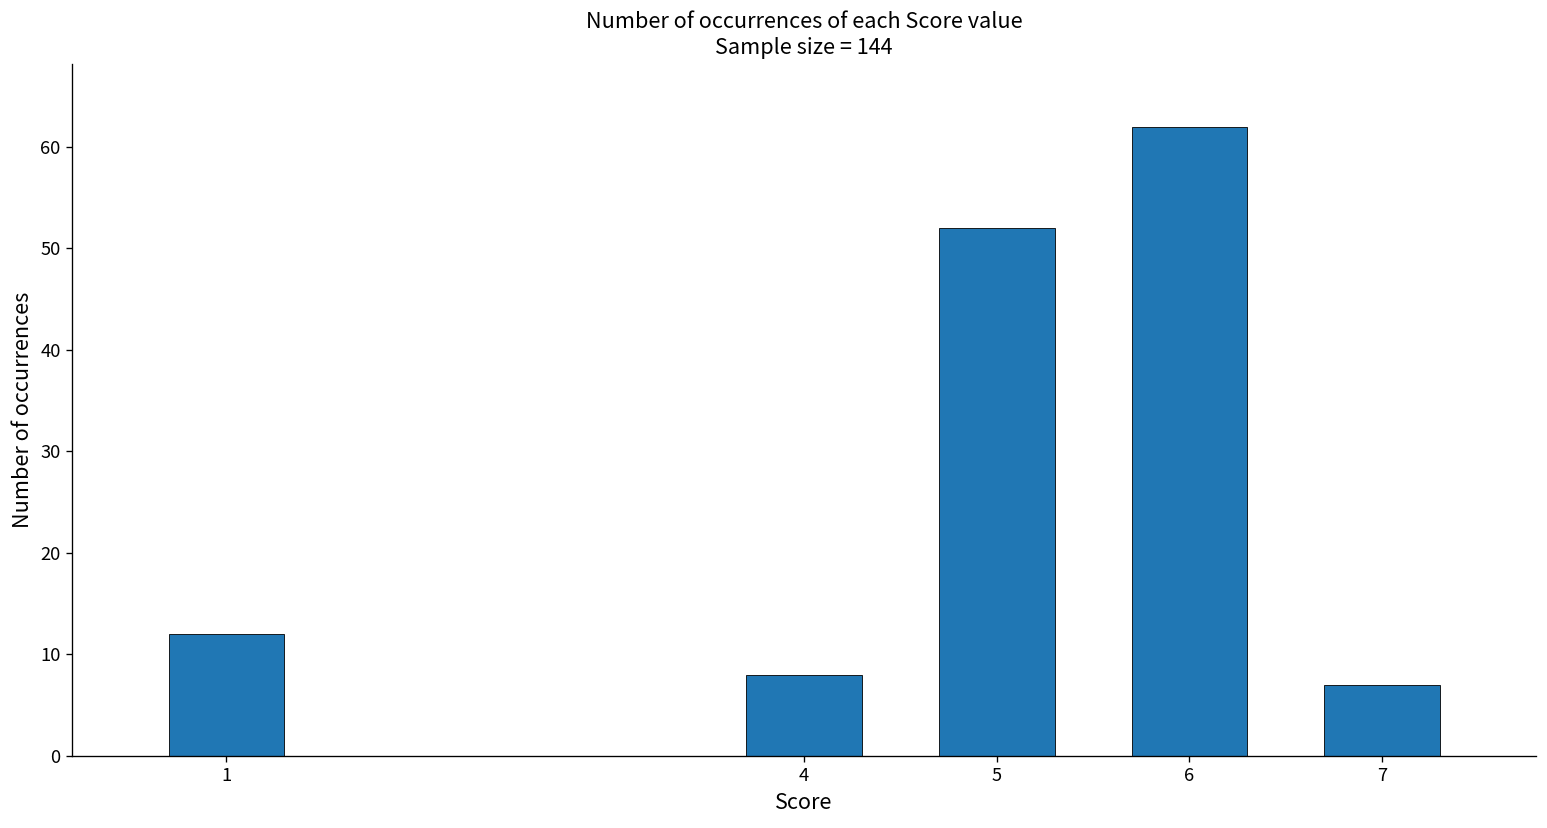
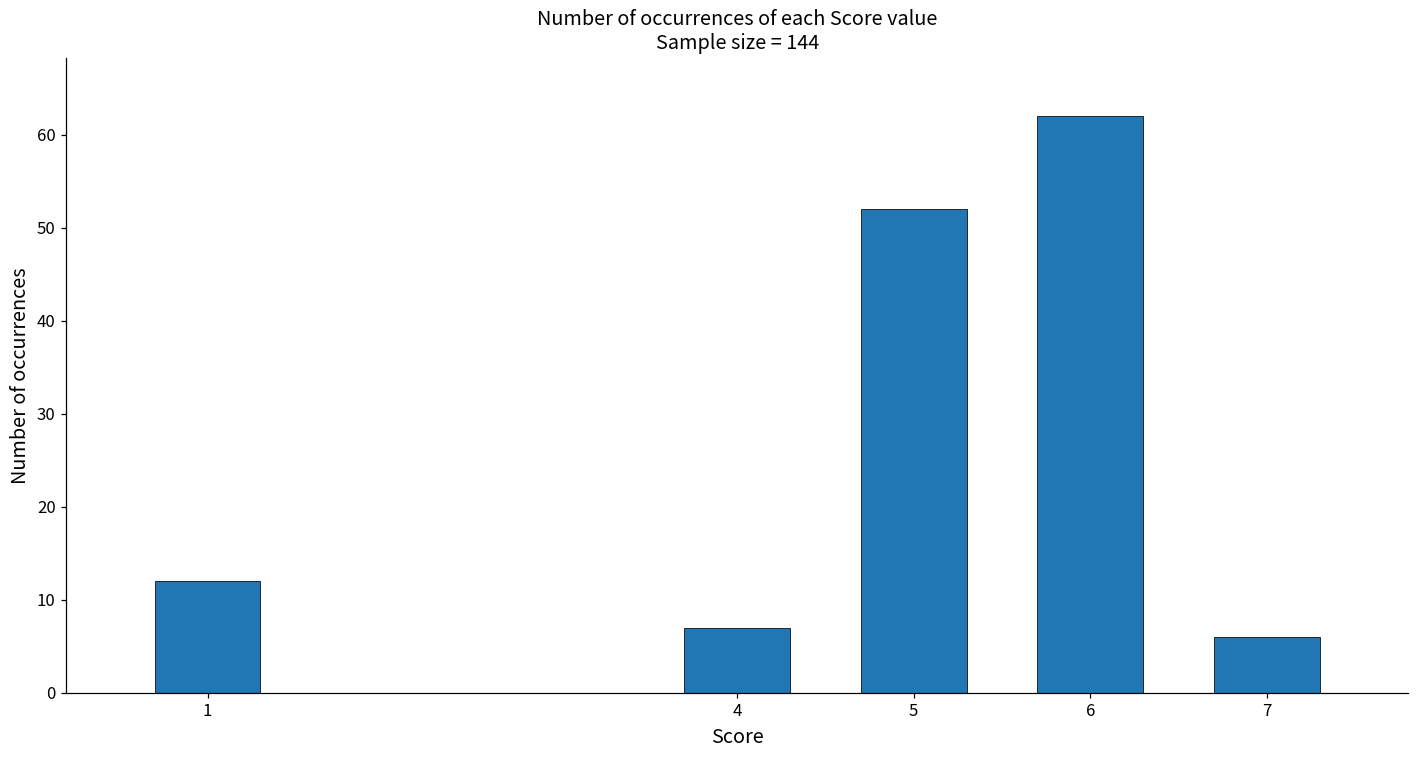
4: 8 -> 7
7: 7 -> 6
